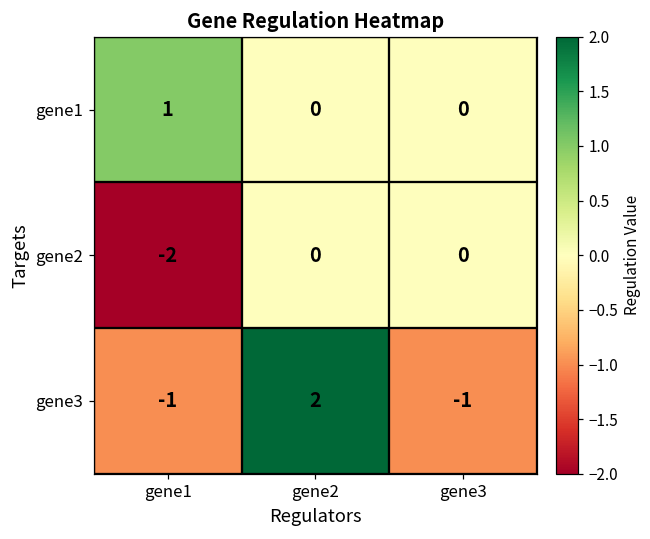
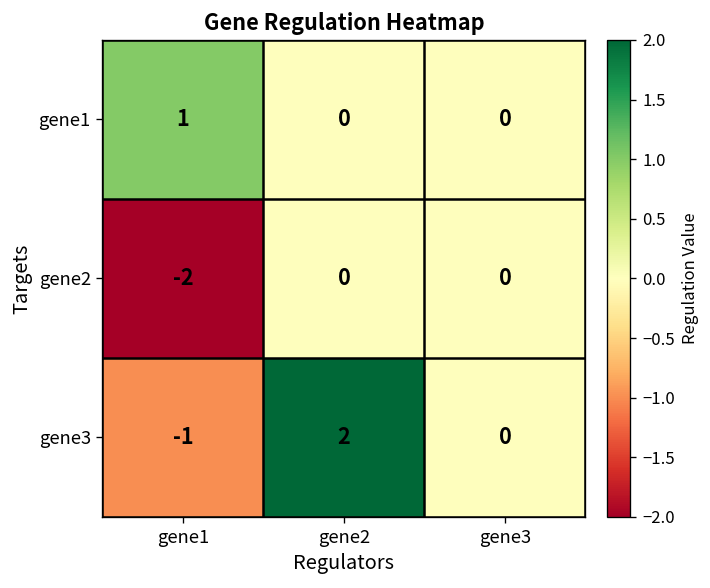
gene3, gene3: -1 -> 0
